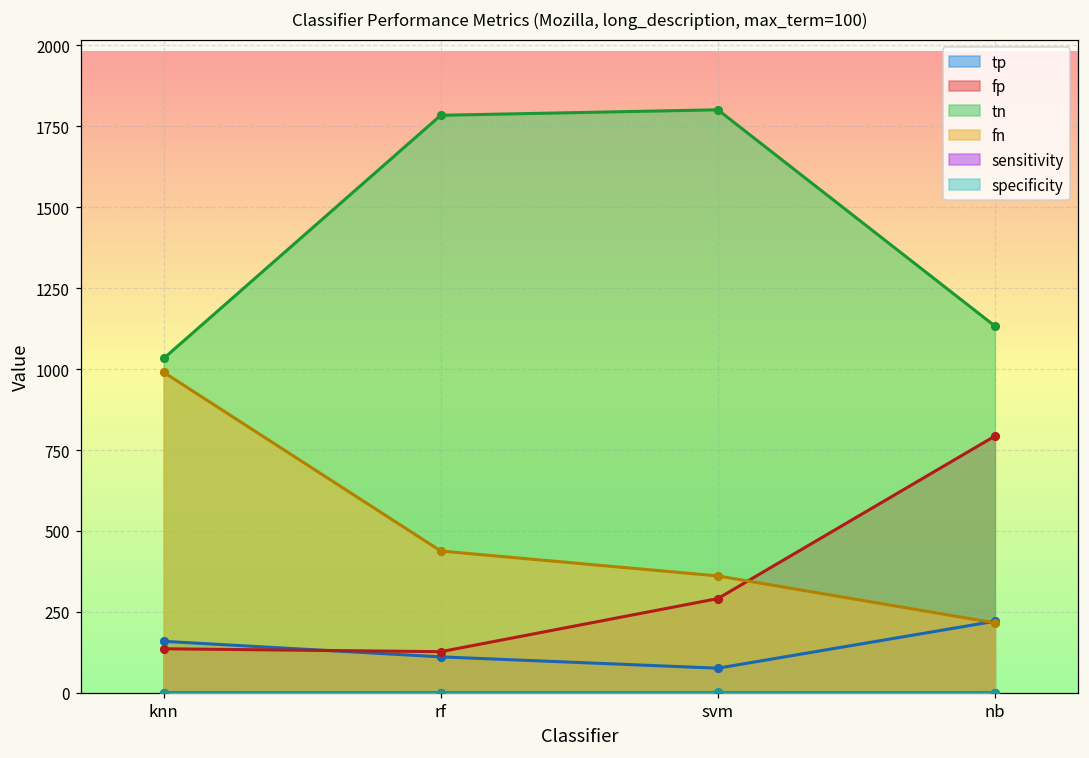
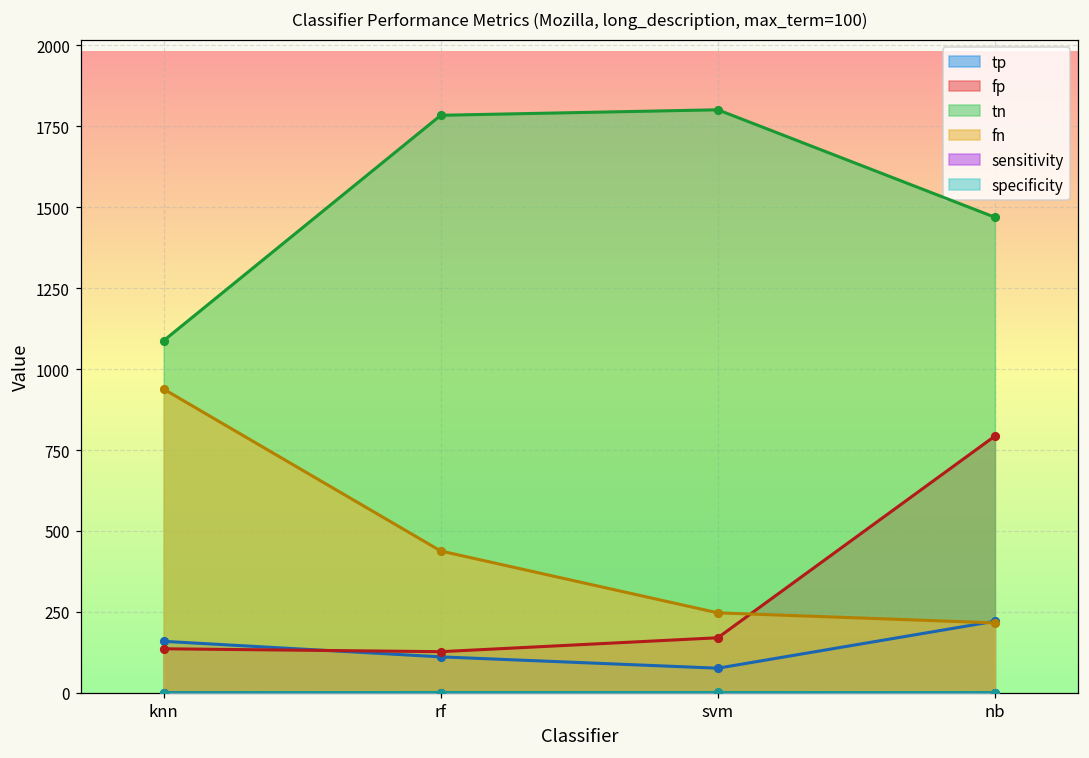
tn, knn: 1030 -> 1090
fn, knn: 990 -> 940
fp, svm: 290 -> 170
fn, svm: 360 -> 250
tn, nb: 1130 -> 1470
